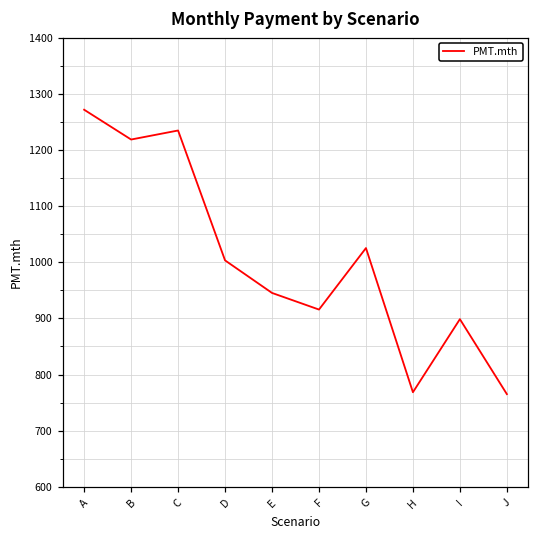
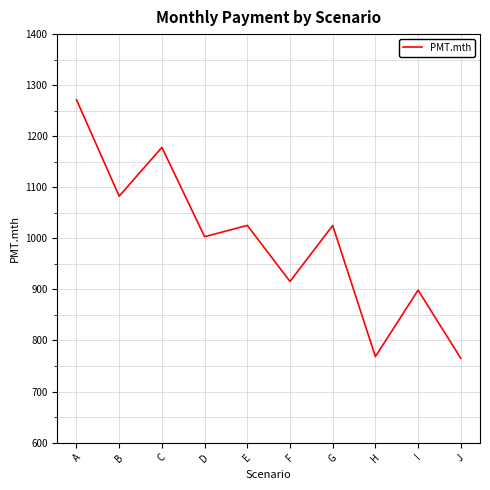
B: 1220 -> 1080
C: 1230 -> 1180
E: 950 -> 1030
